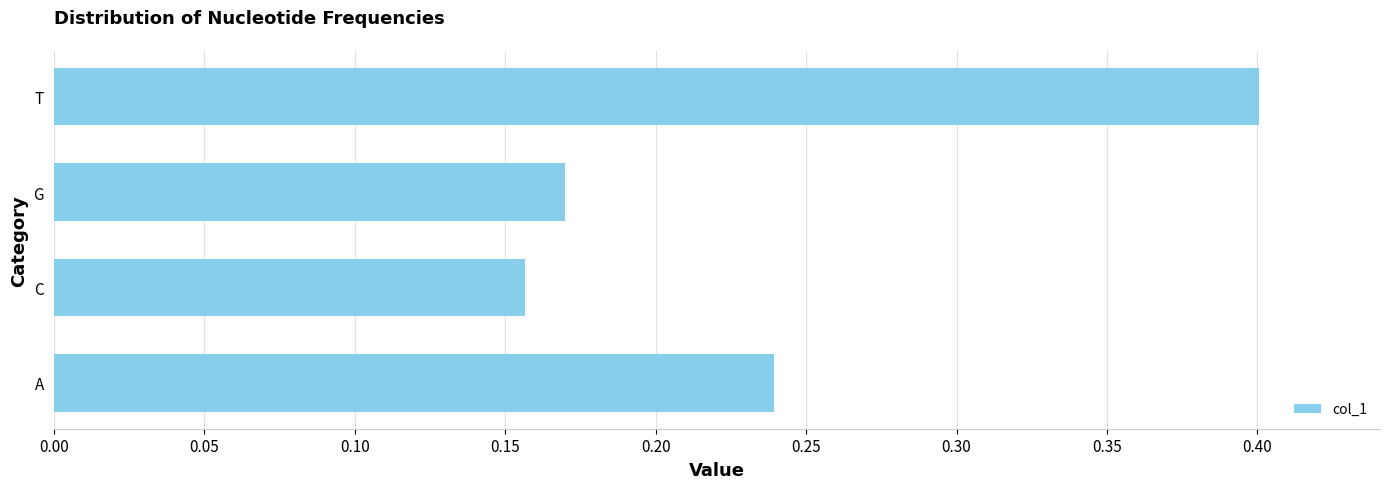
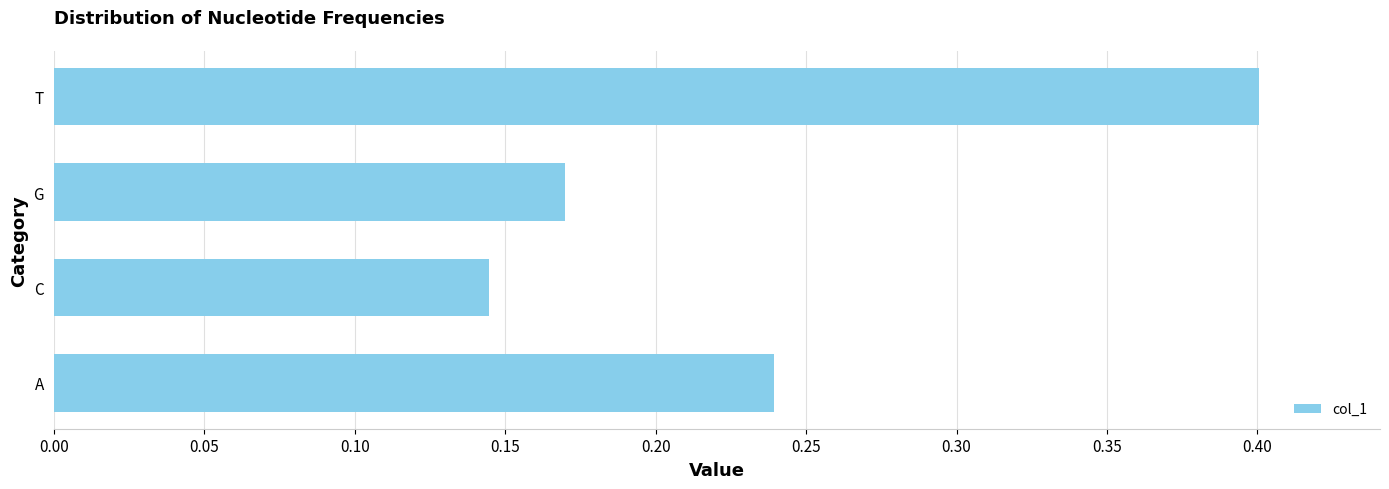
C: 0.157 -> 0.145
